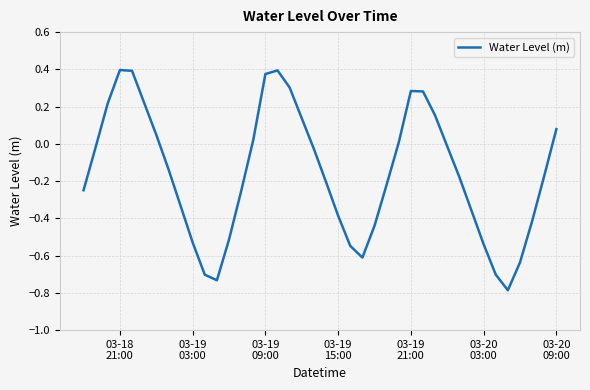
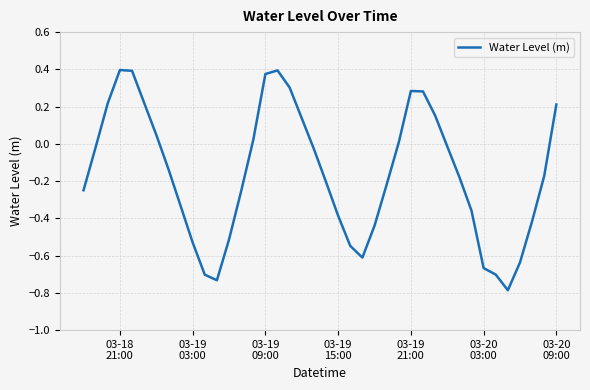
03-20 03:00: -0.54 -> -0.67
03-20 09:00: 0.08 -> 0.21
